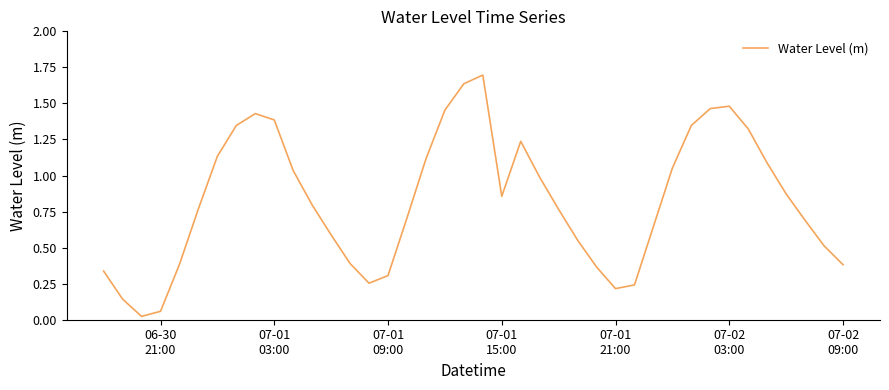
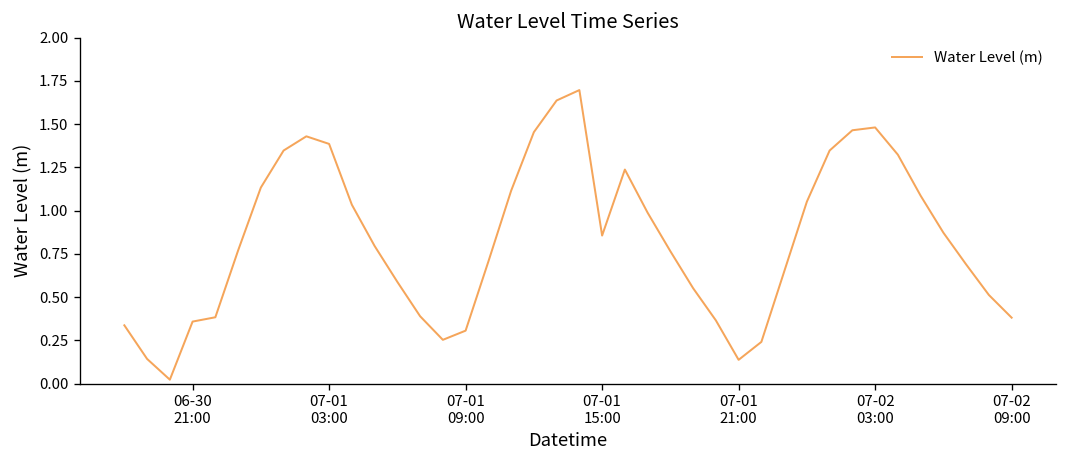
06-30 21:00: 0.06 -> 0.36
07-01 21:00: 0.22 -> 0.14
